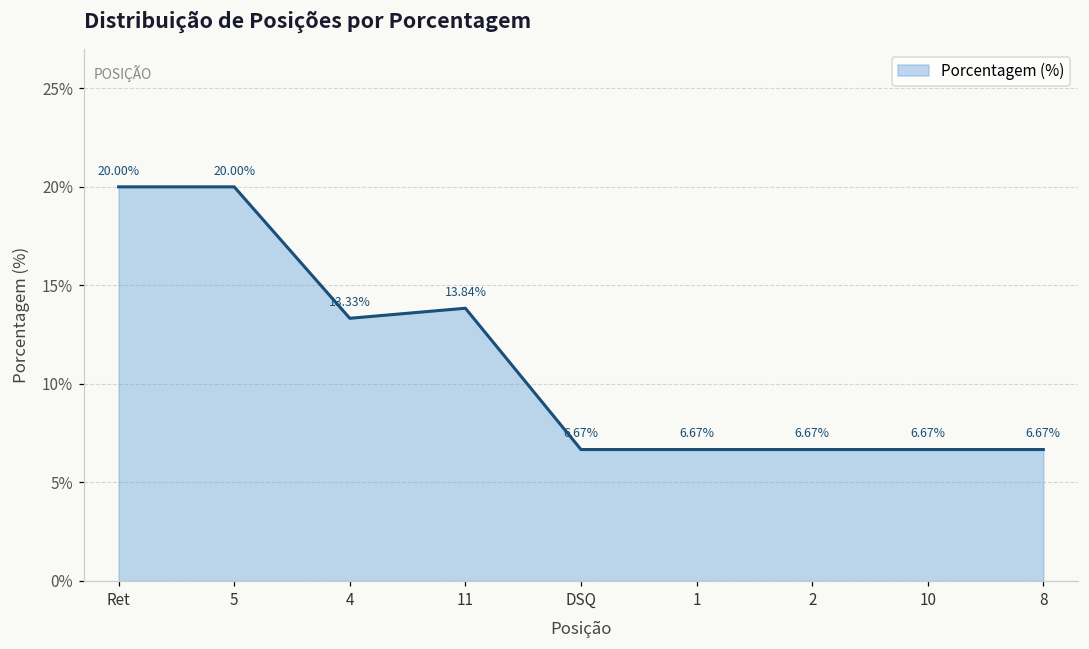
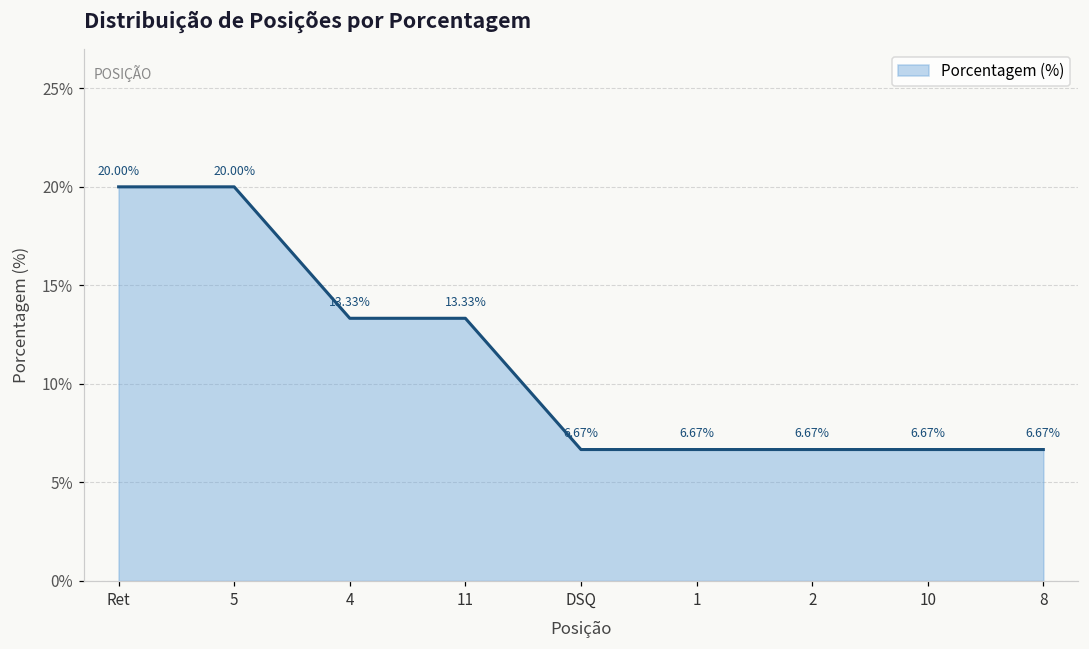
11: 13.84% -> 13.33%
